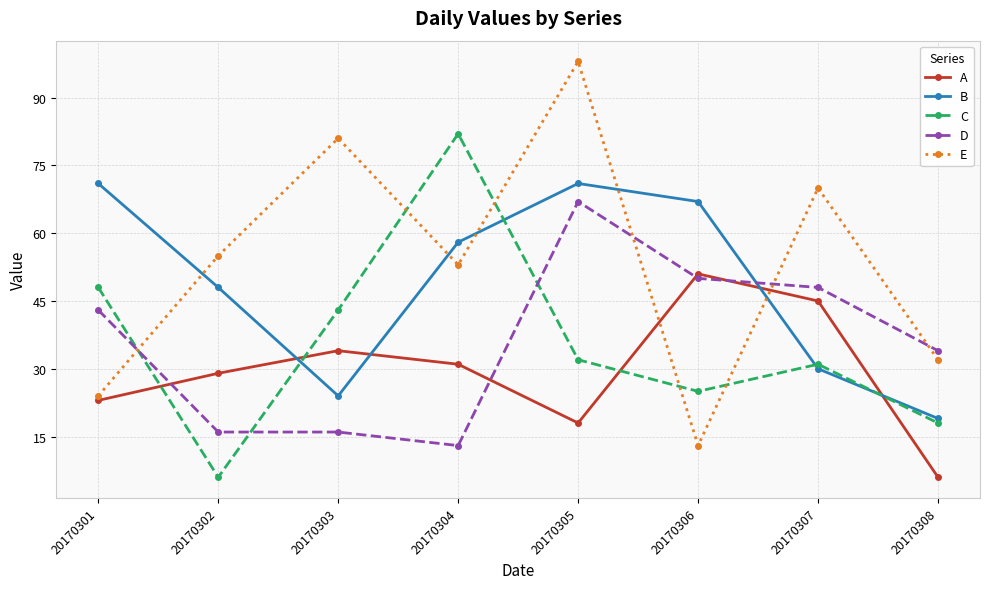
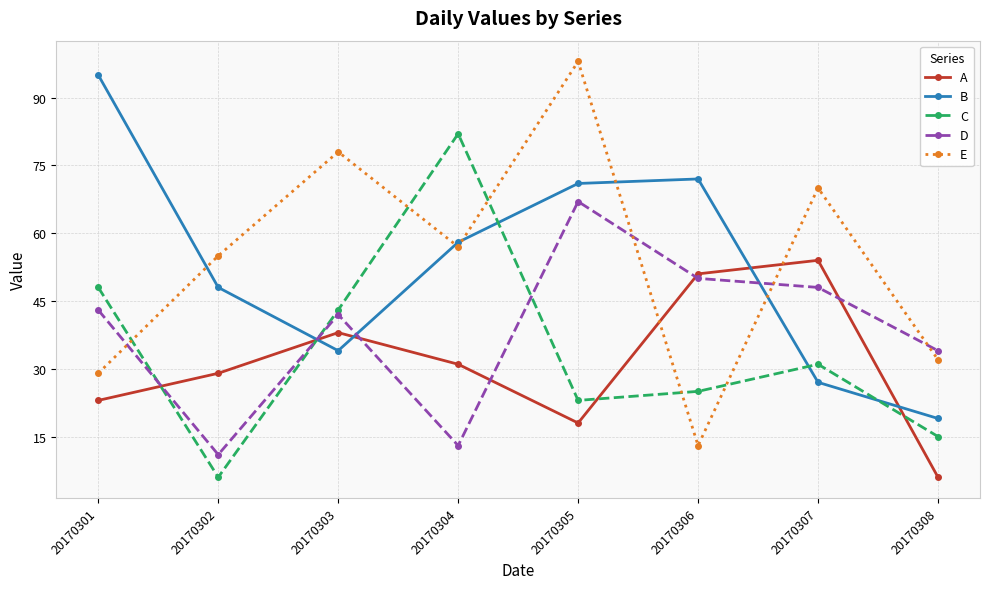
B, 20170301: 71 -> 95
E, 20170301: 24 -> 29
D, 20170302: 16 -> 11
A, 20170303: 34 -> 38
B, 20170303: 24 -> 34
D, 20170303: 16 -> 42
E, 20170303: 81 -> 78
E, 20170304: 53 -> 57
C, 20170305: 32 -> 23
B, 20170306: 67 -> 72
A, 20170307: 45 -> 54
B, 20170307: 30 -> 27
C, 20170308: 18 -> 15
